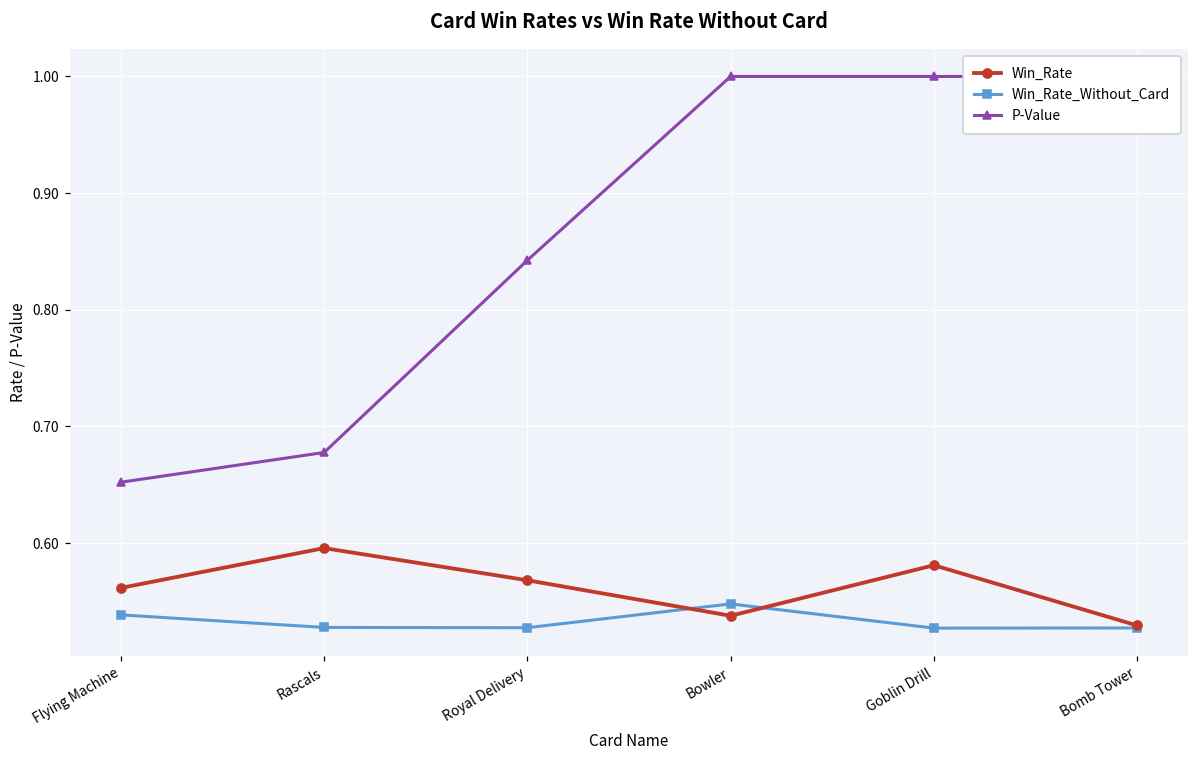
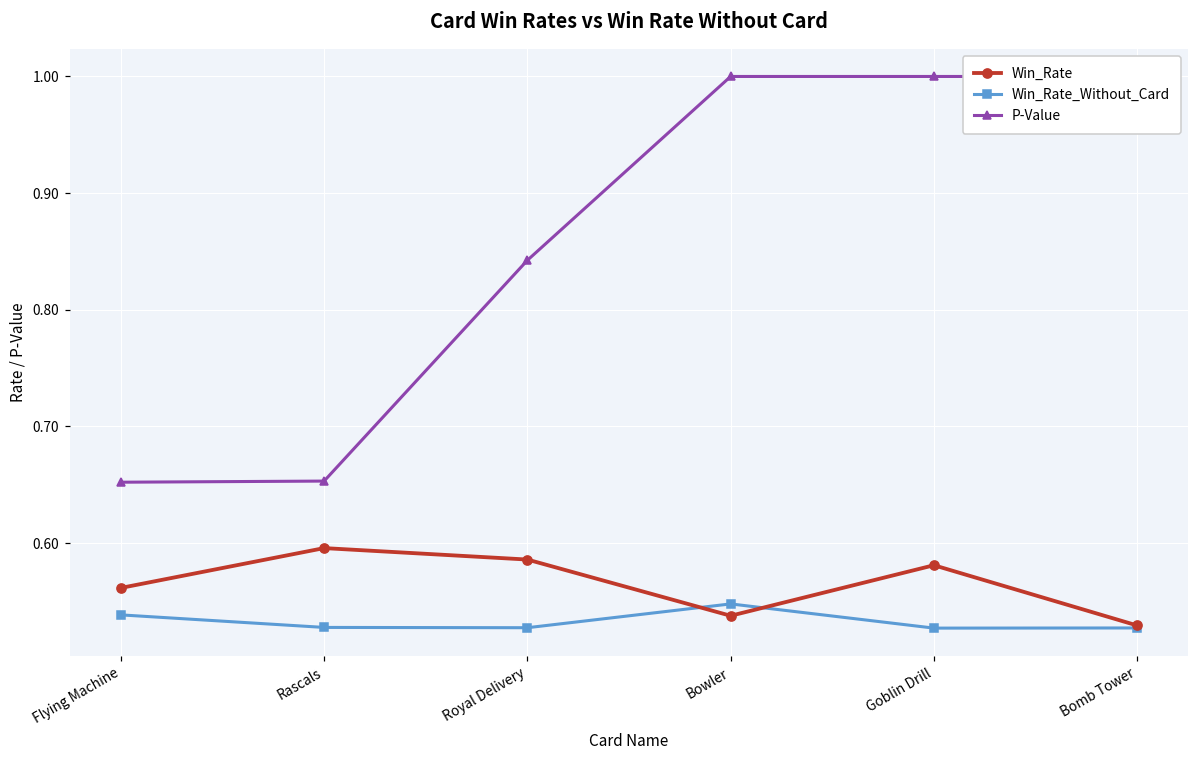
P-Value, Rascals: 0.678 -> 0.653
Win_Rate, Royal Delivery: 0.568 -> 0.586
